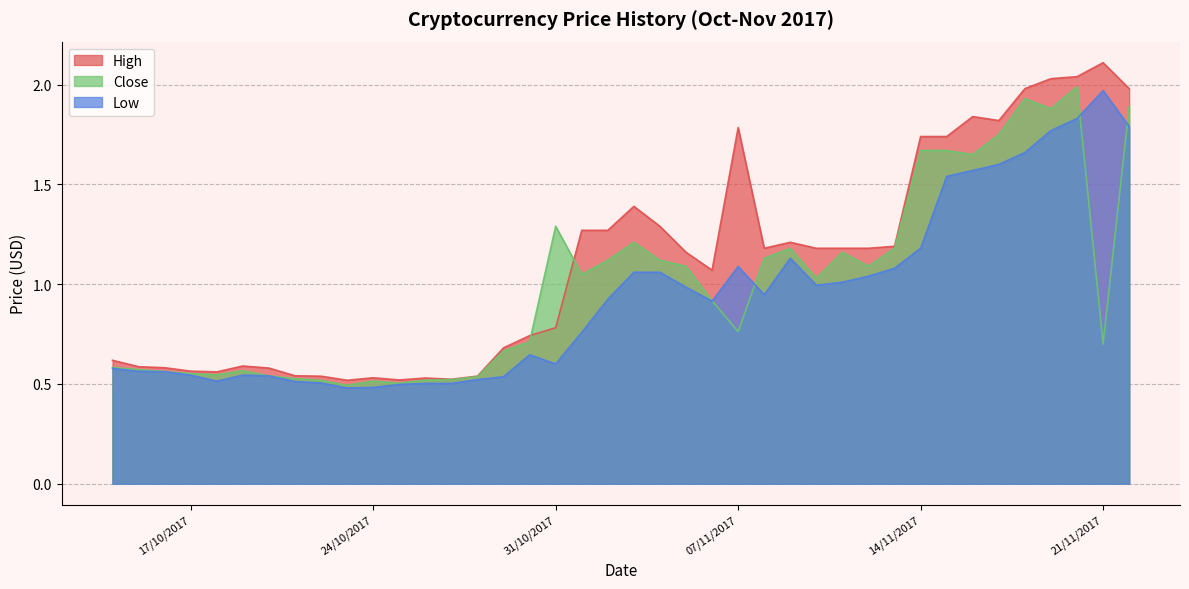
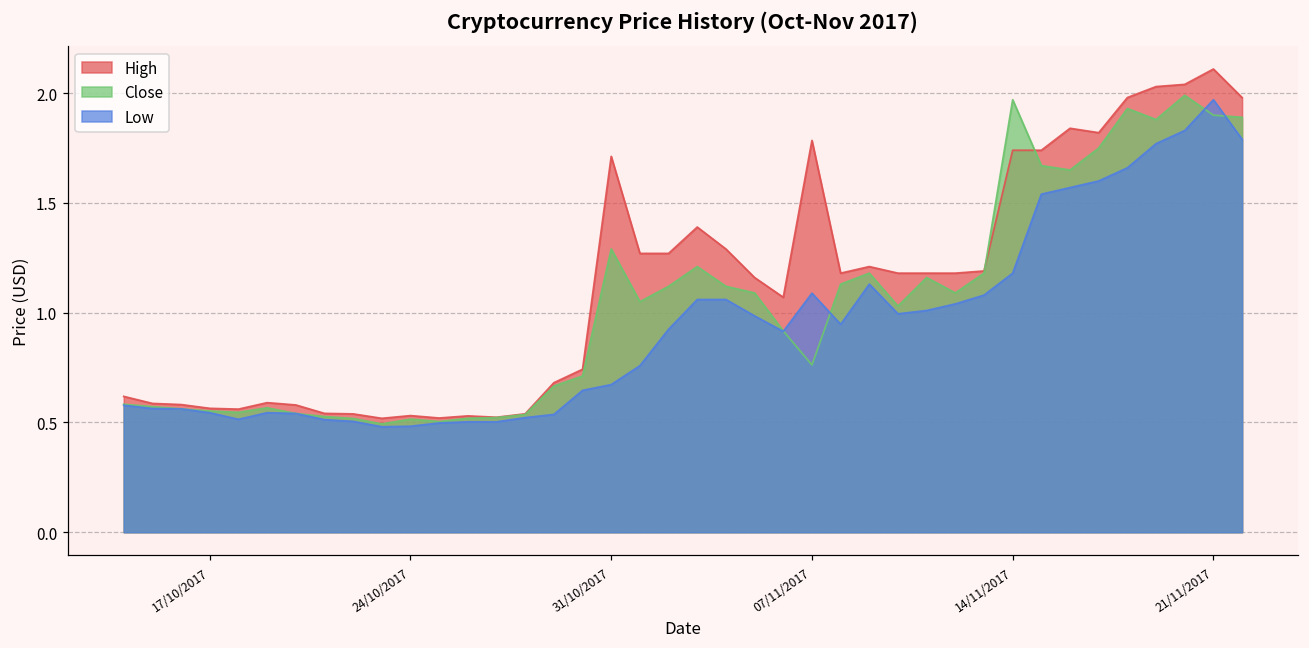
High, 31/10/2017: 0.78 -> 1.71
Low, 31/10/2017: 0.60 -> 0.67
Close, 14/11/2017: 1.67 -> 1.97
Close, 21/11/2017: 0.7 -> 1.9
